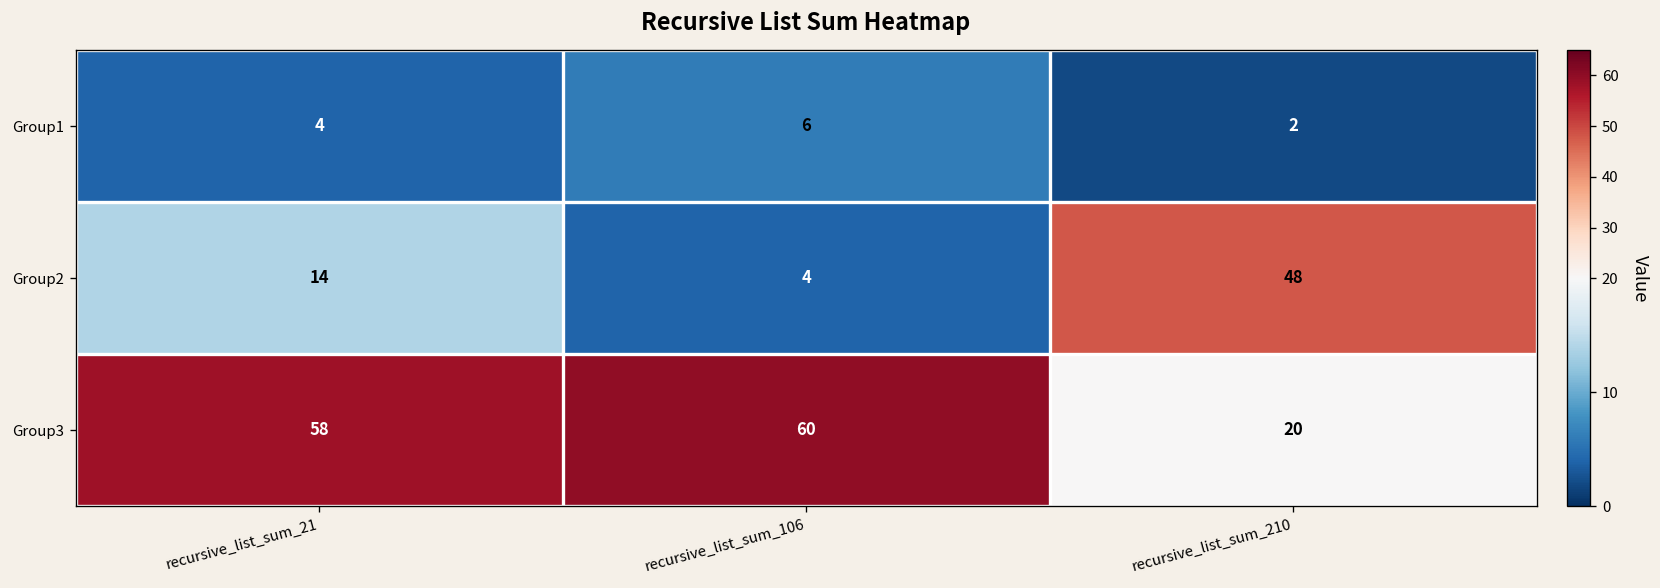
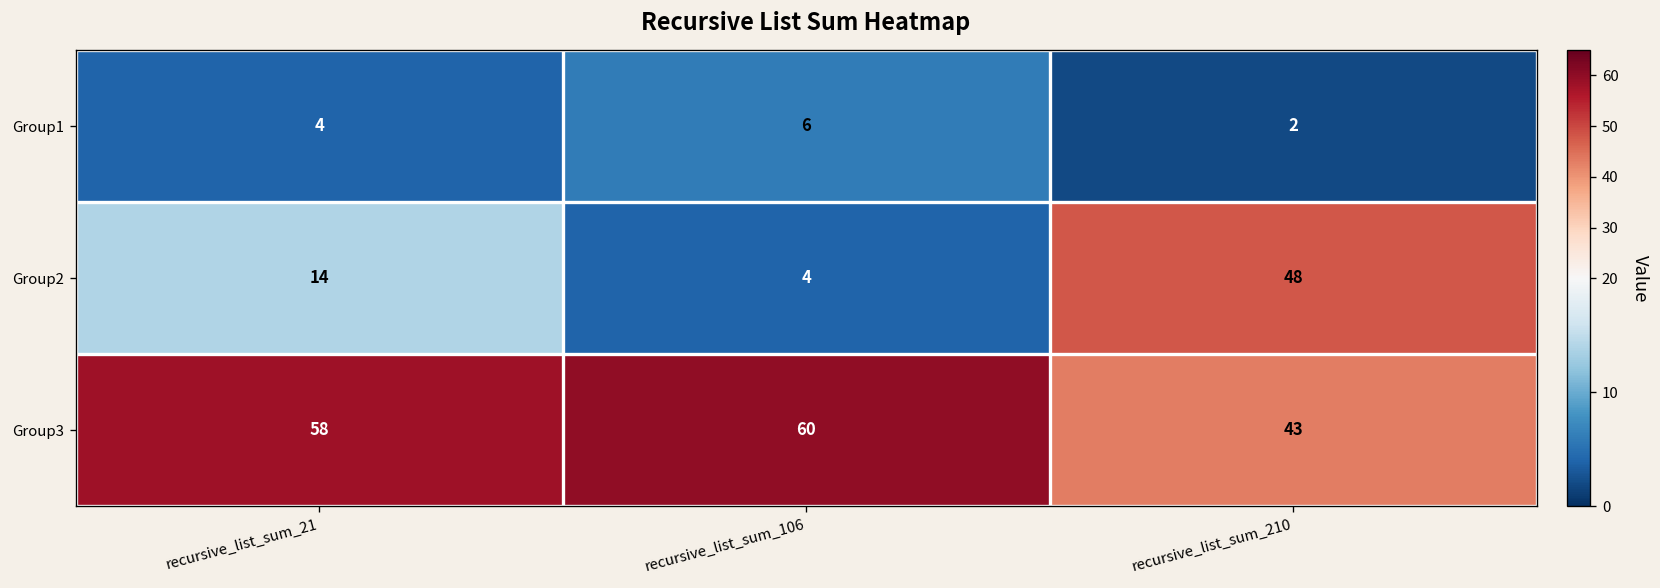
Group3, recursive_list_sum_210: 20 -> 43
